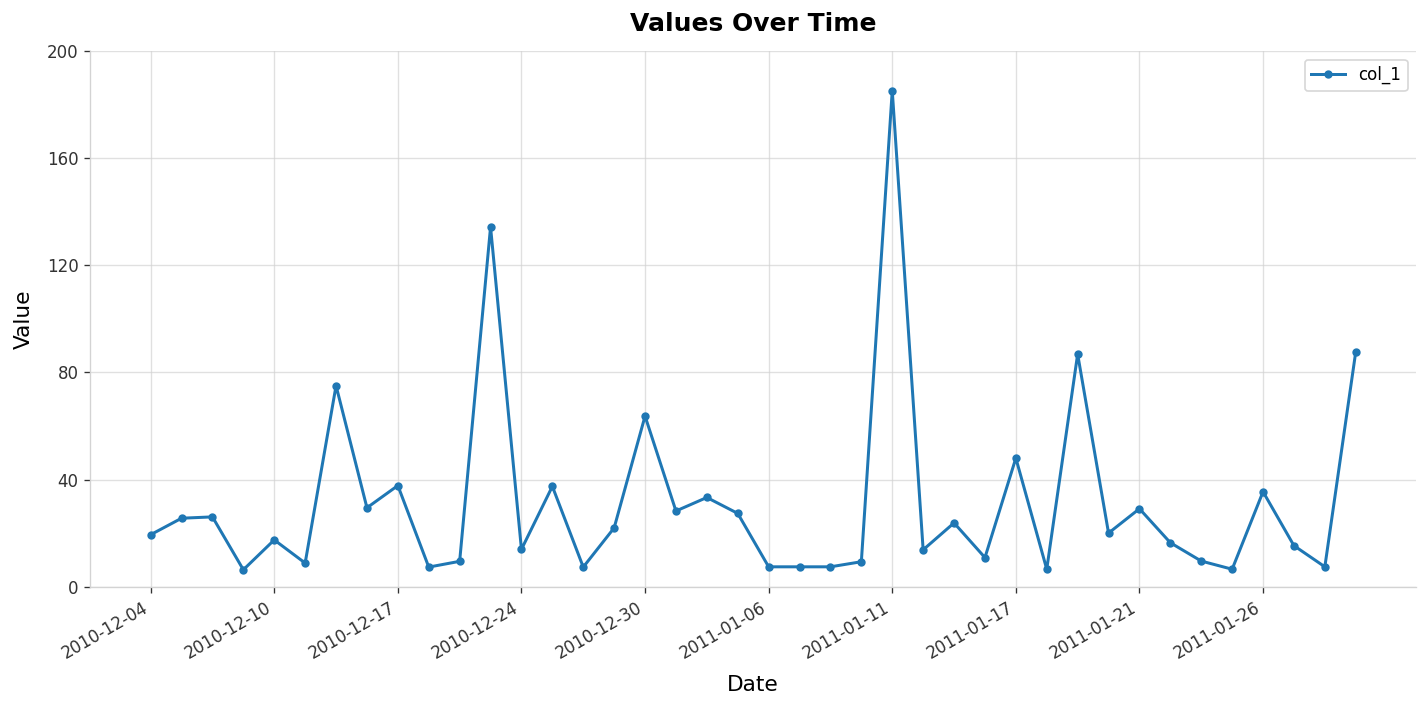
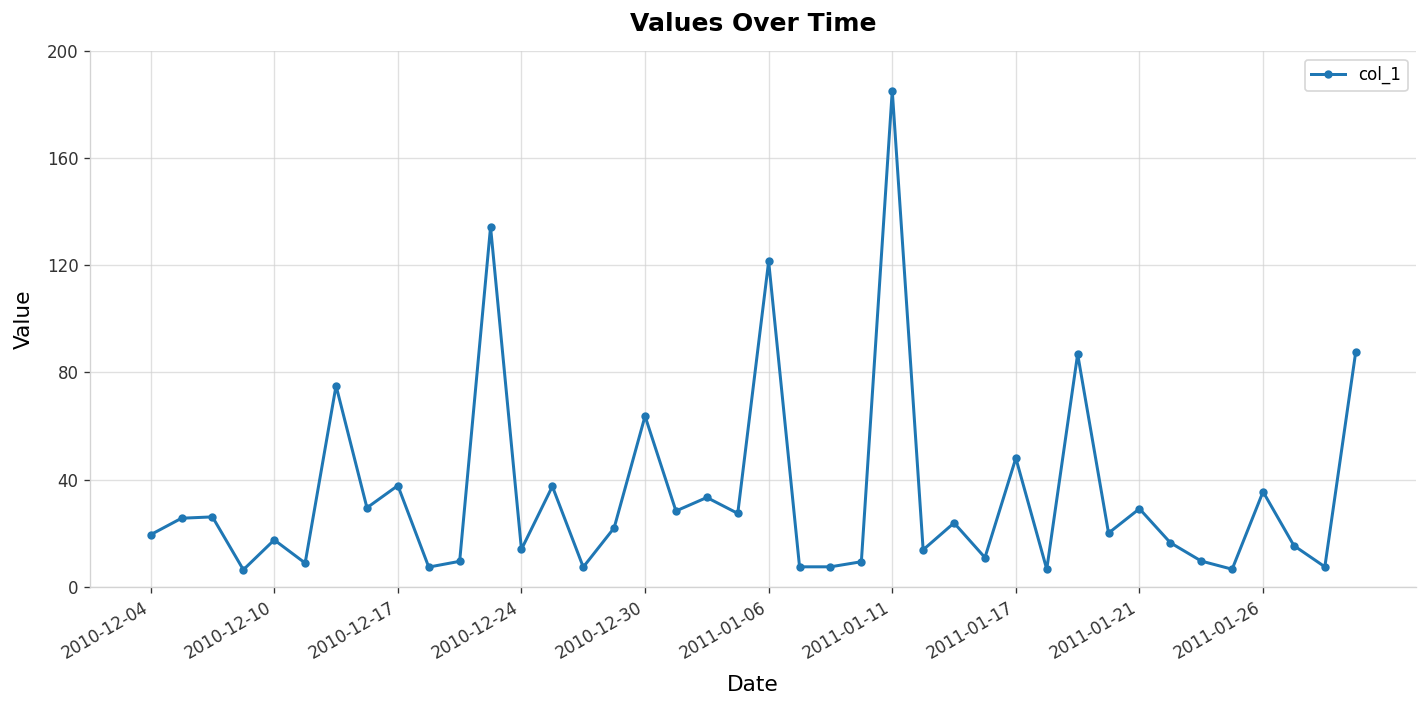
2011-01-06: 7 -> 122
